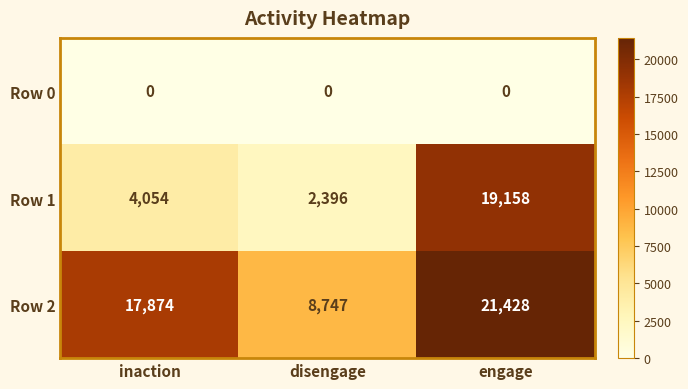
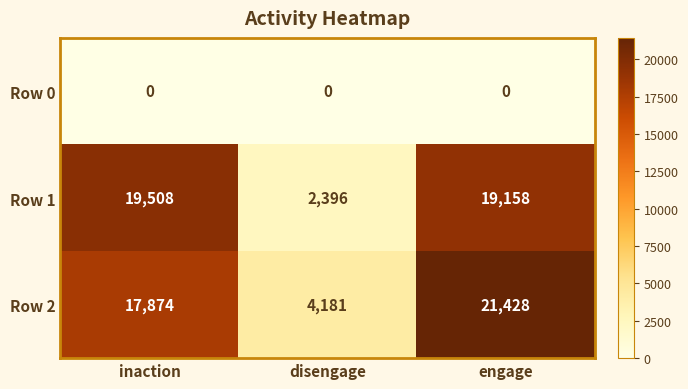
Row 1, inaction: 4,054 -> 19,508
Row 2, disengage: 8,747 -> 4,181
